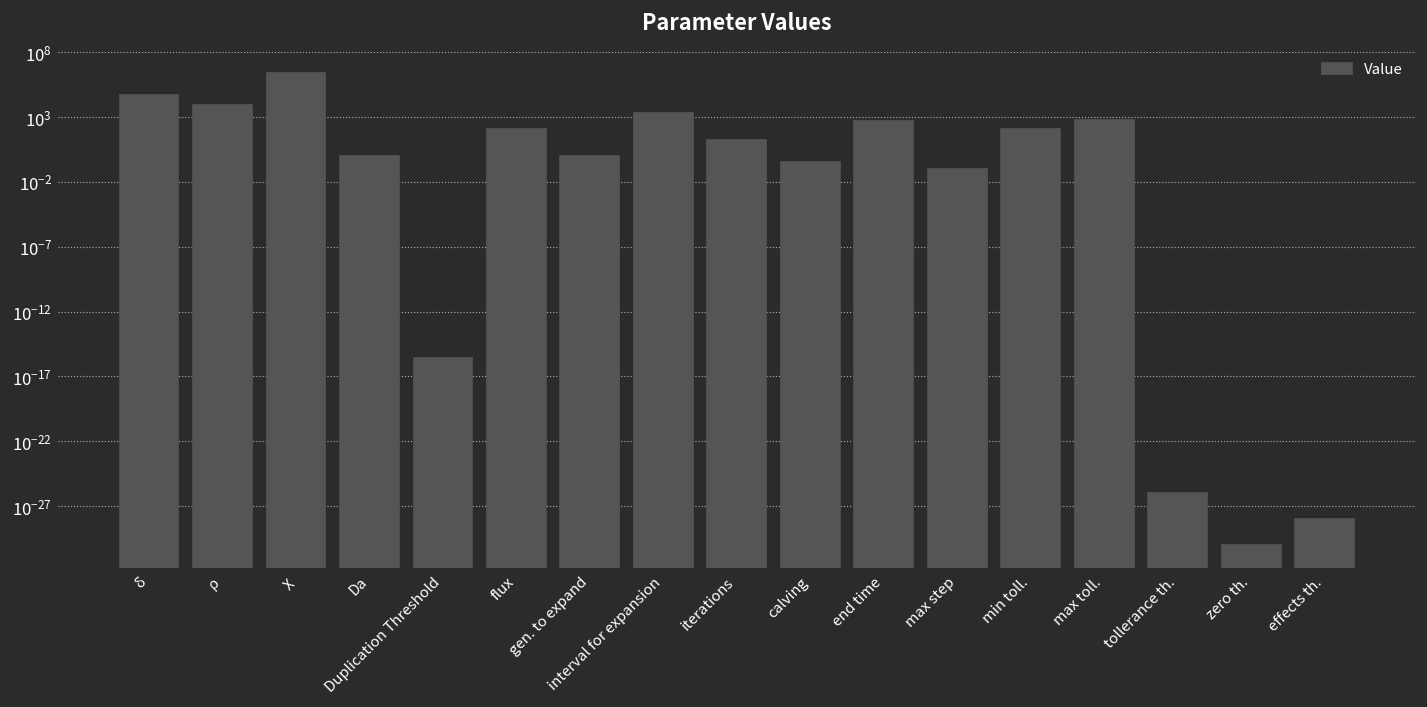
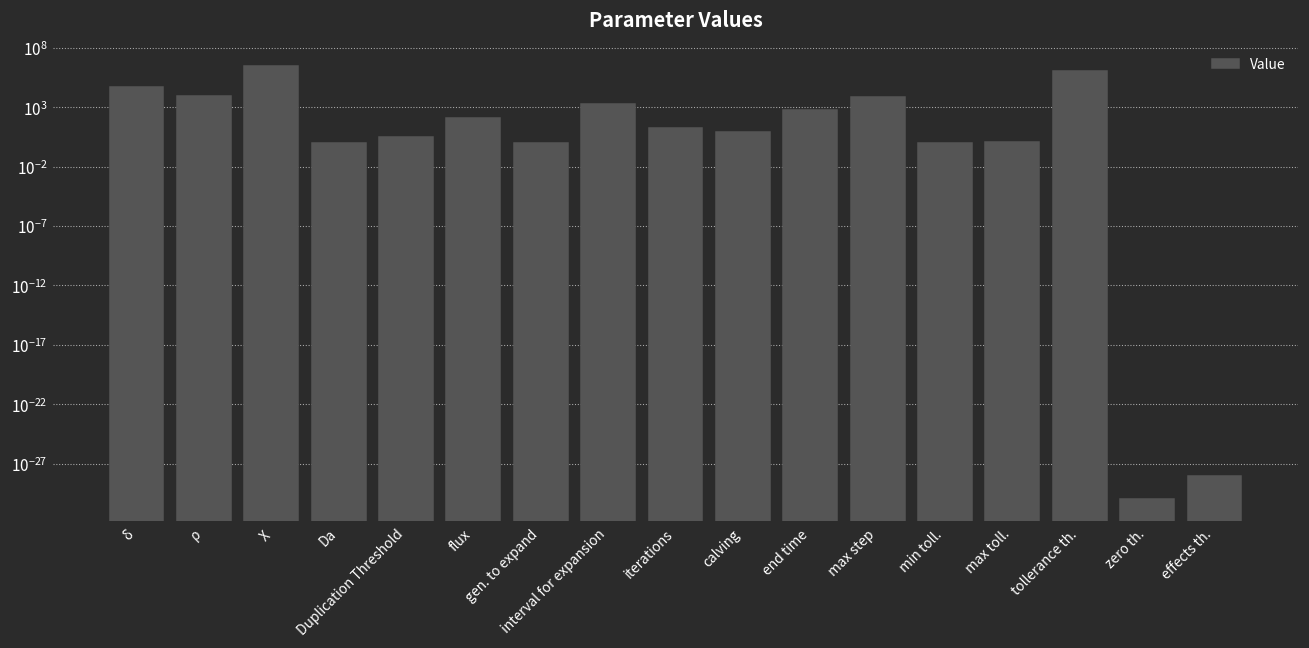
Duplication Threshold: 0 -> 3
calving: 0.4 -> 10
max step: 0.1 -> 10000
min toll.: 100 -> 1
max toll.: 1000 -> 1
tollerance th.: 0 -> 1000000
